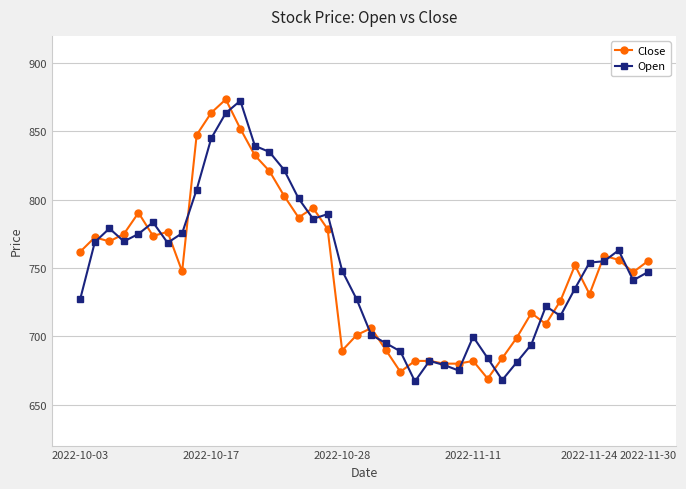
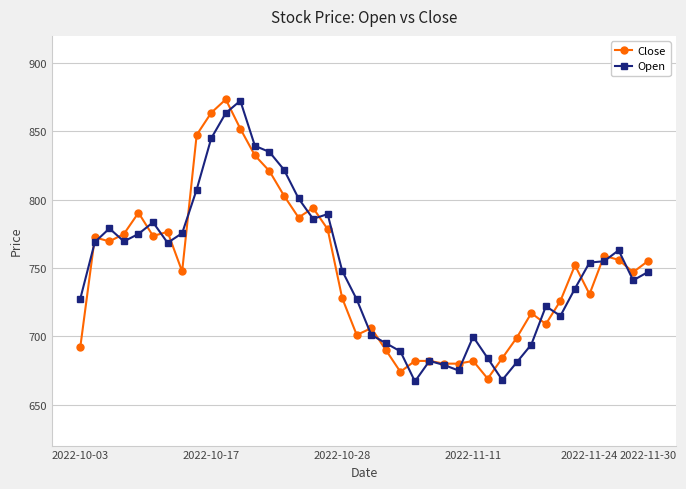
Close, 2022-10-03: 762 -> 692
Close, 2022-10-28: 690 -> 728
